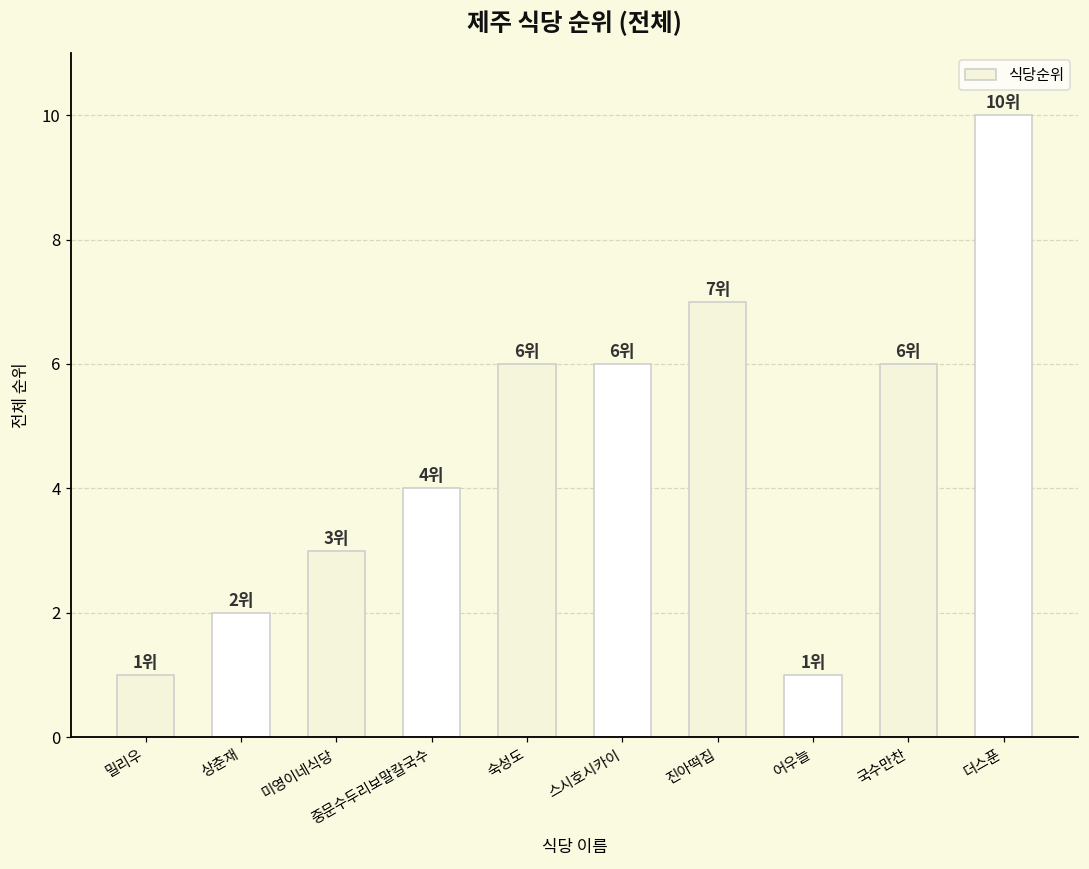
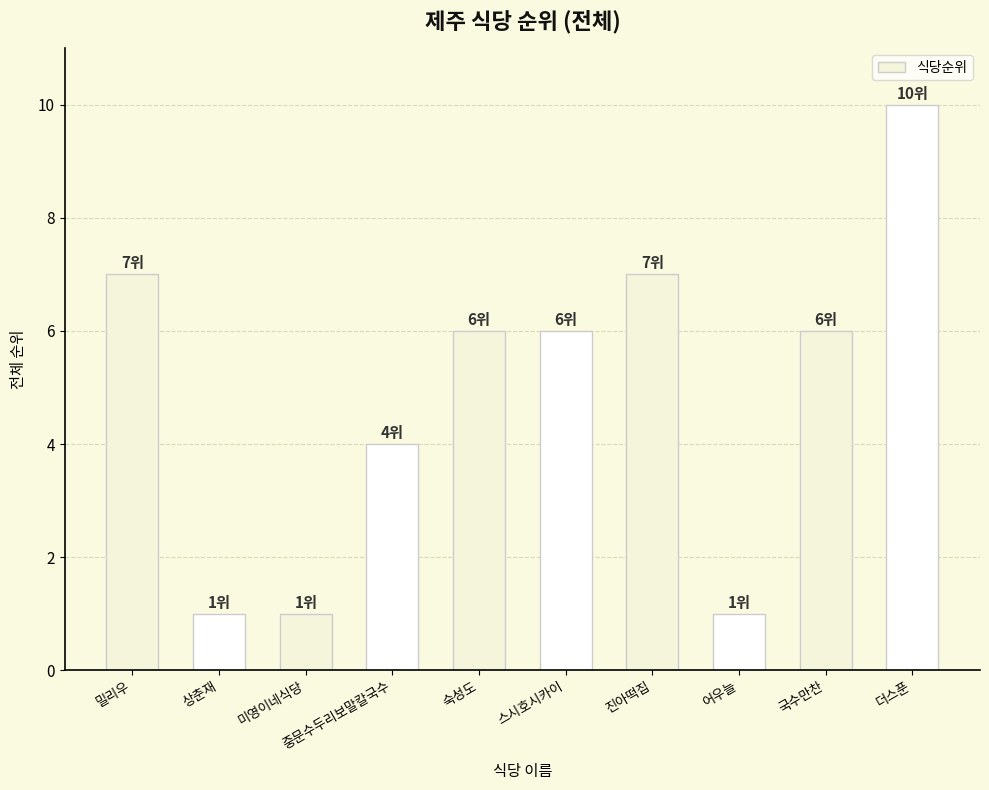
밀리우: 1위 -> 7위
상춘재: 2위 -> 1위
미영이네식당: 3위 -> 1위
